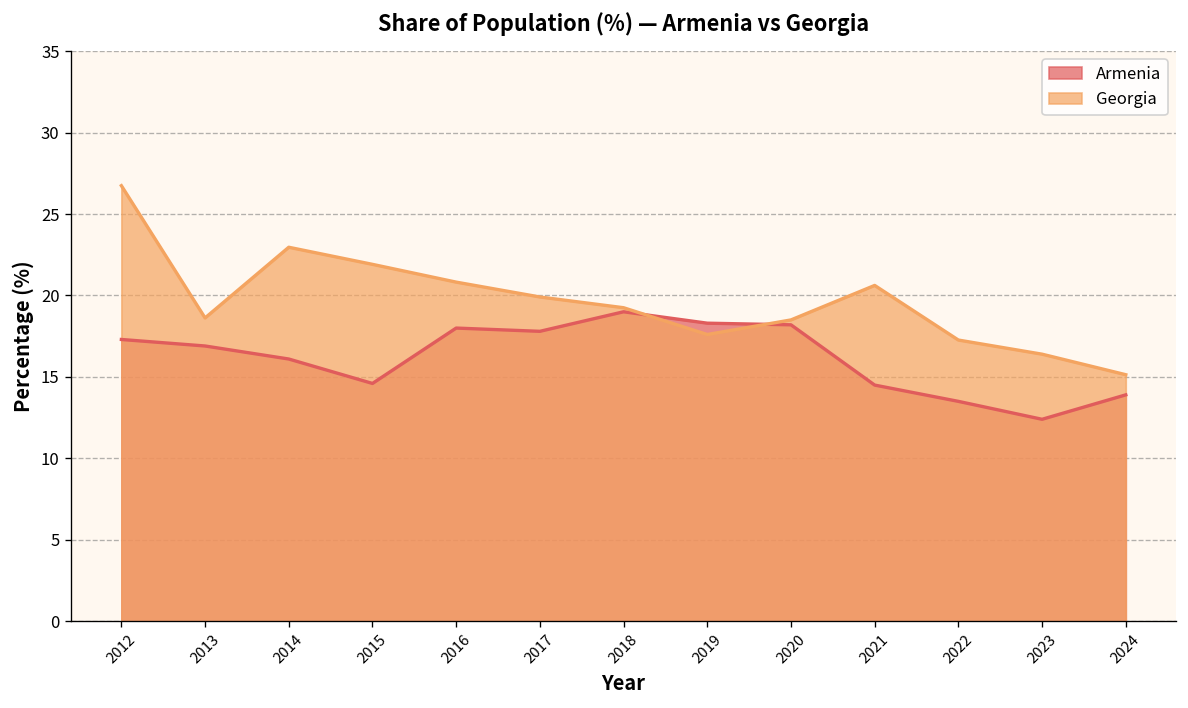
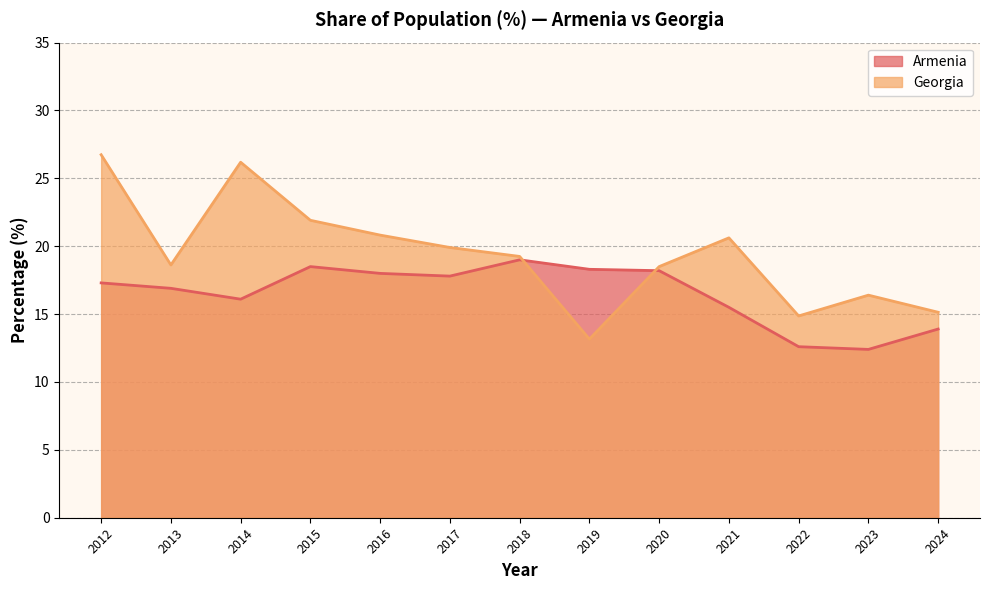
Georgia, 2014: 23.0 -> 26.2
Armenia, 2015: 14.6 -> 18.5
Georgia, 2019: 17.6 -> 13.2
Armenia, 2021: 14.5 -> 15.5
Armenia, 2022: 13.5 -> 12.6
Georgia, 2022: 17.3 -> 14.9
